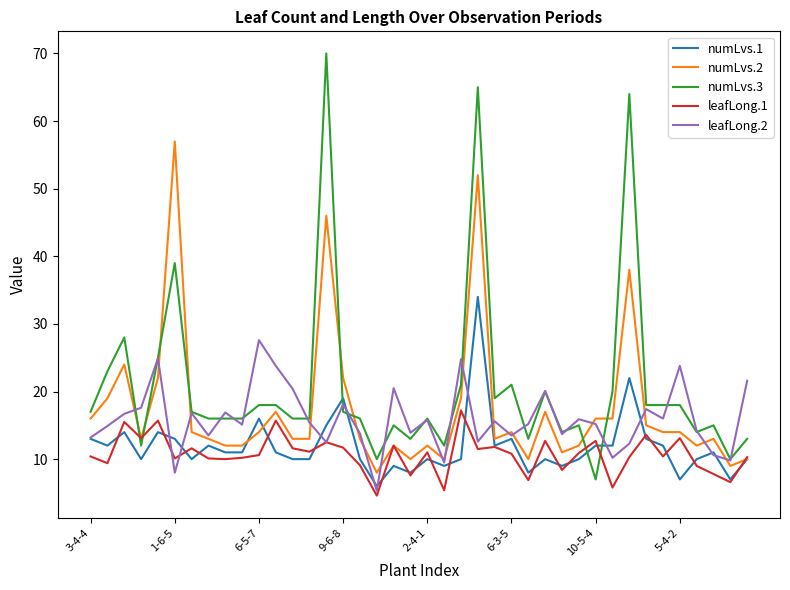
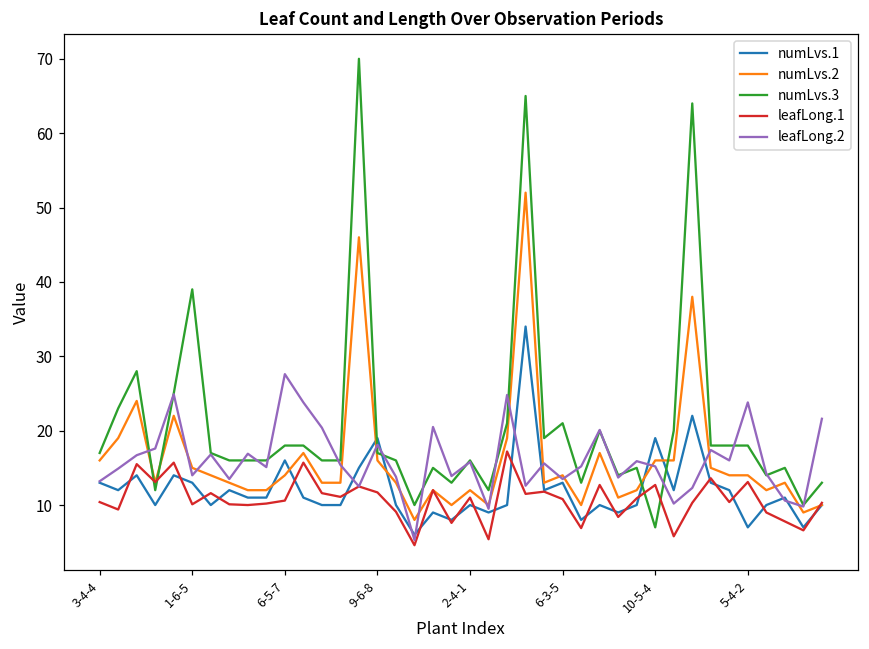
numLvs.2, 1-6-5: 57 -> 15
leafLong.2, 1-6-5: 8 -> 14
numLvs.2, 9-6-8: 22 -> 16
numLvs.1, 10-5-4: 12 -> 19
